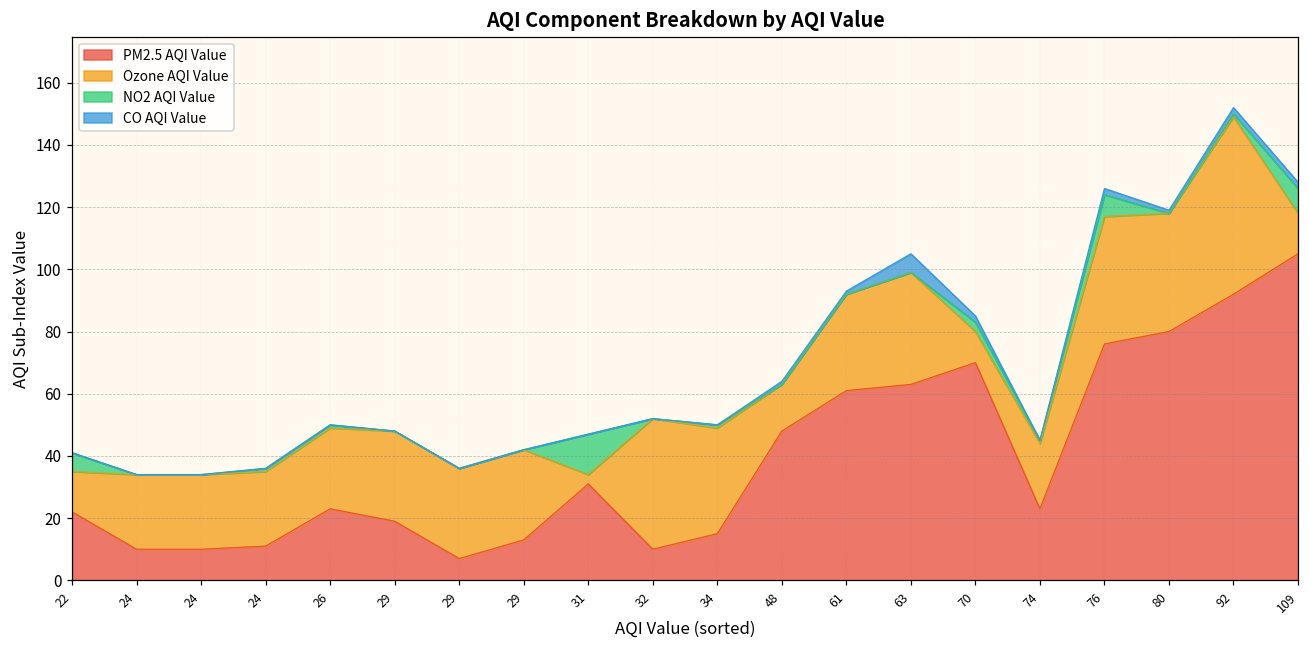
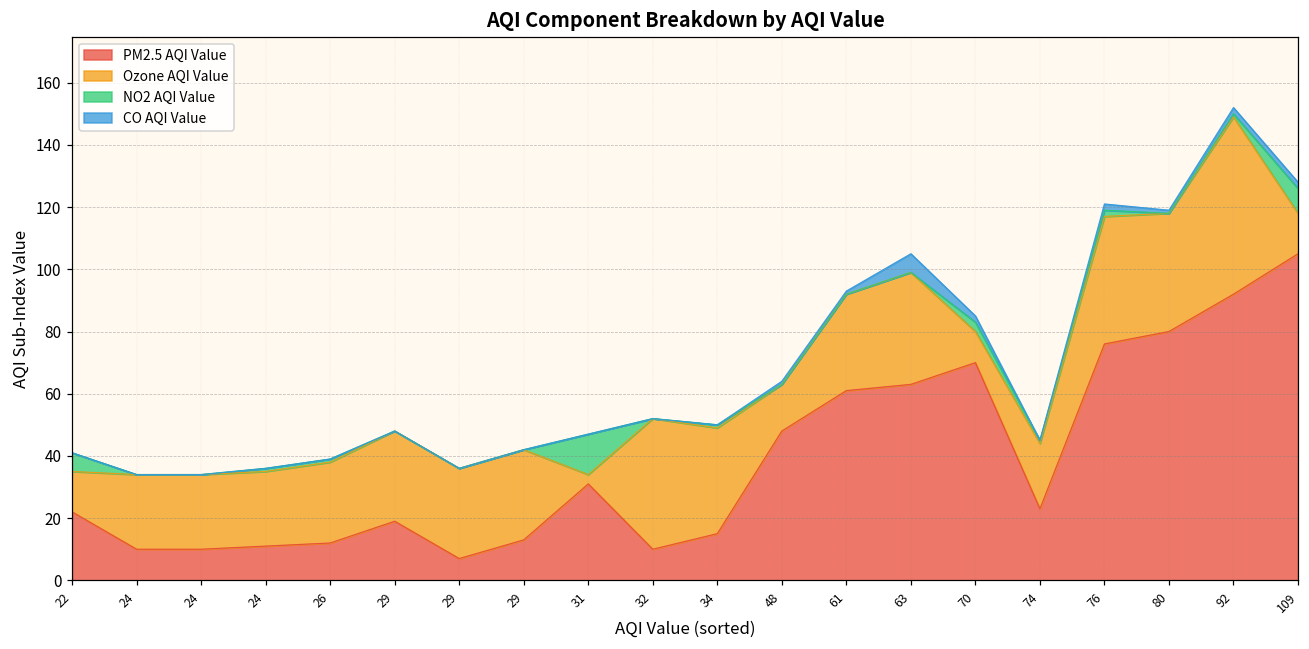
PM2.5 AQI Value, 26: 23 -> 12
NO2 AQI Value, 76: 7 -> 2
